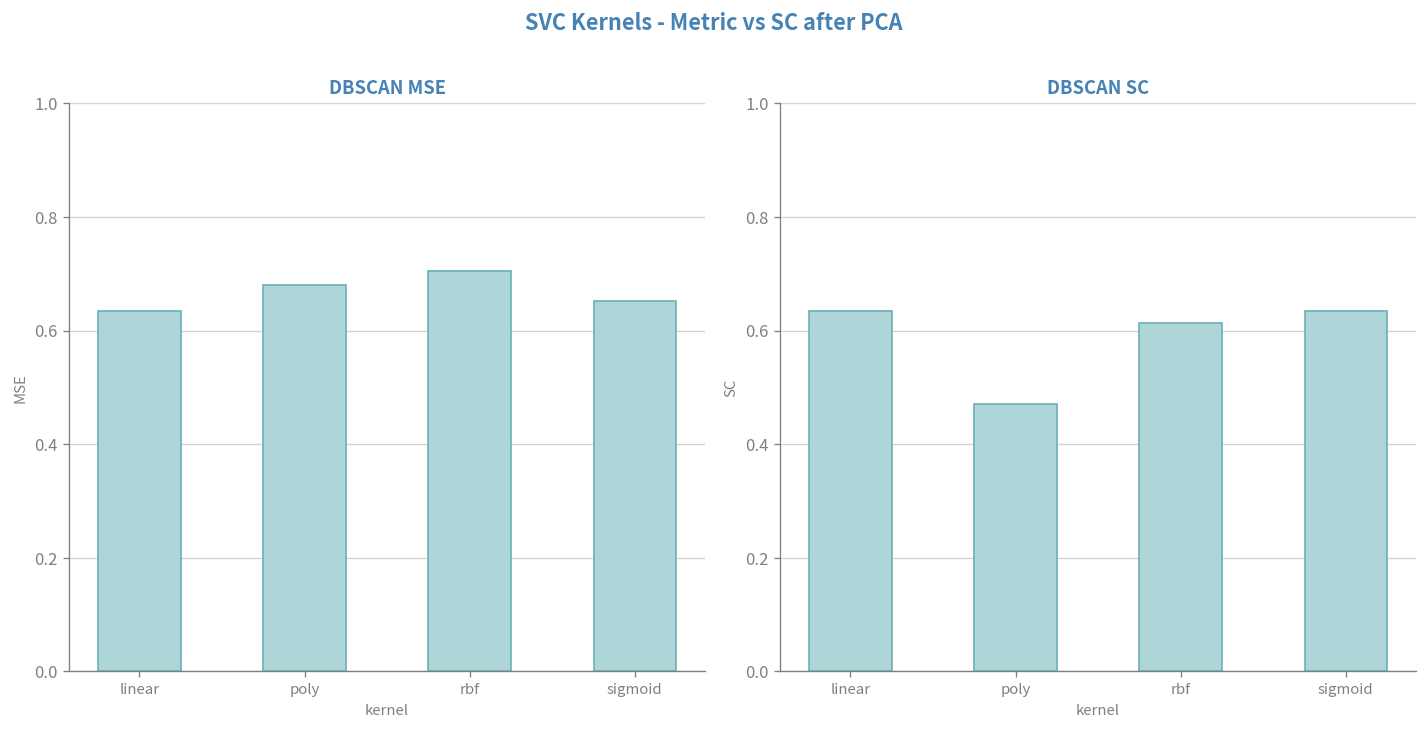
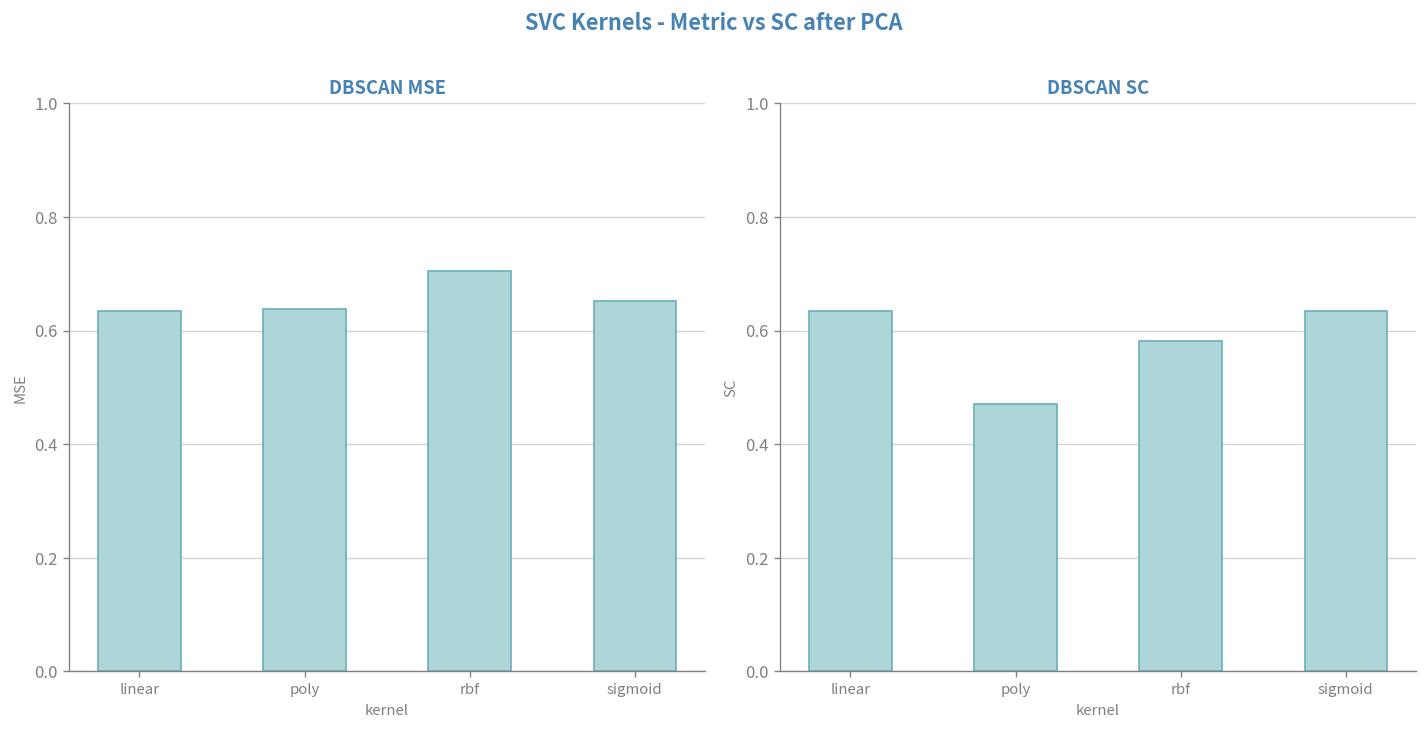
DBSCAN MSE, poly: 0.68 -> 0.64
DBSCAN SC, rbf: 0.61 -> 0.58
